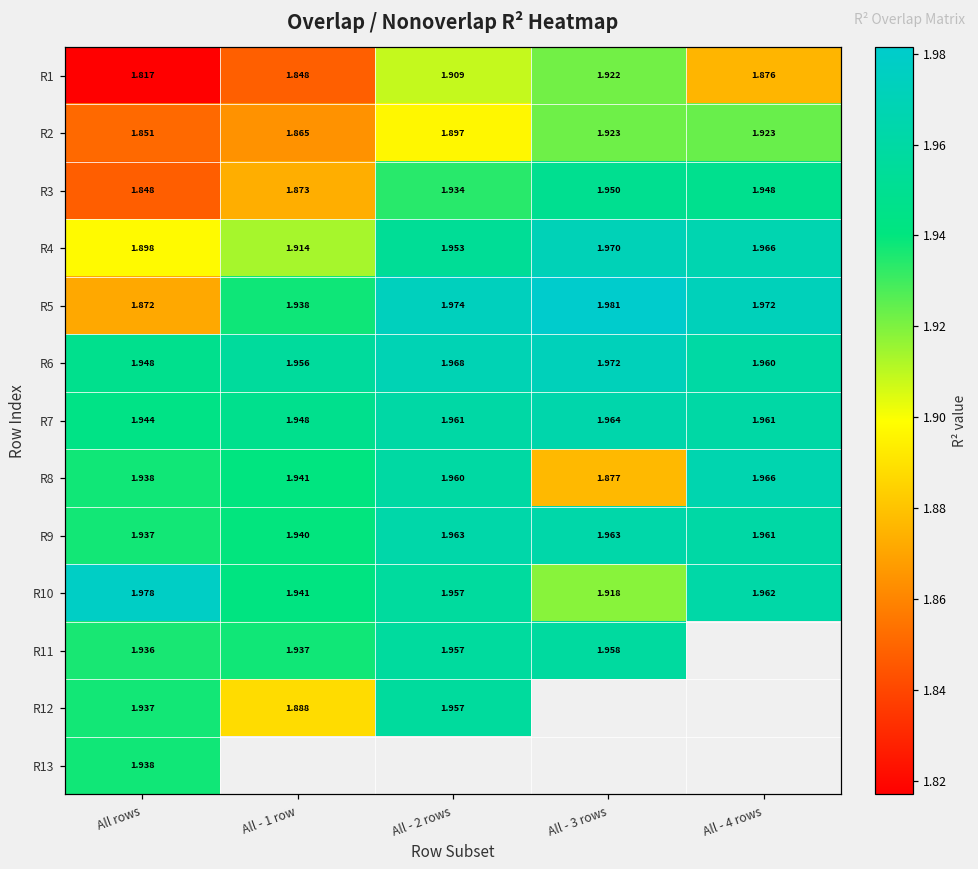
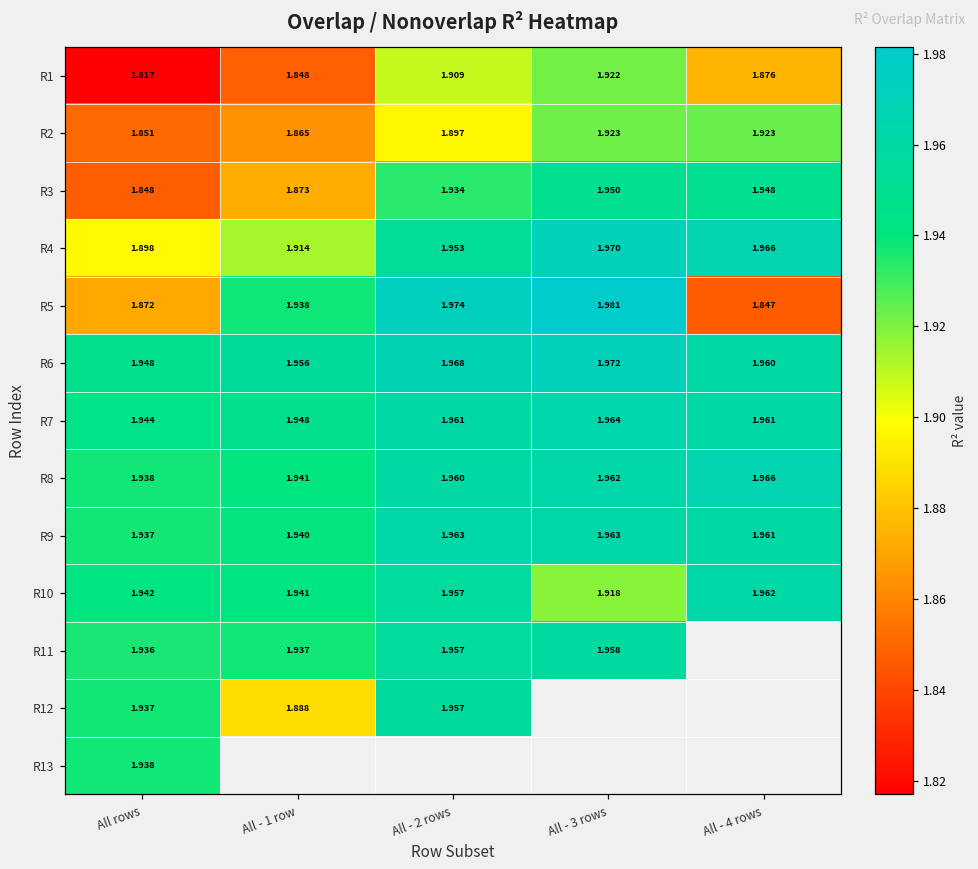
R5, All - 4 rows: 1.972 -> 1.847
R8, All - 3 rows: 1.877 -> 1.962
R10, All rows: 1.978 -> 1.942
